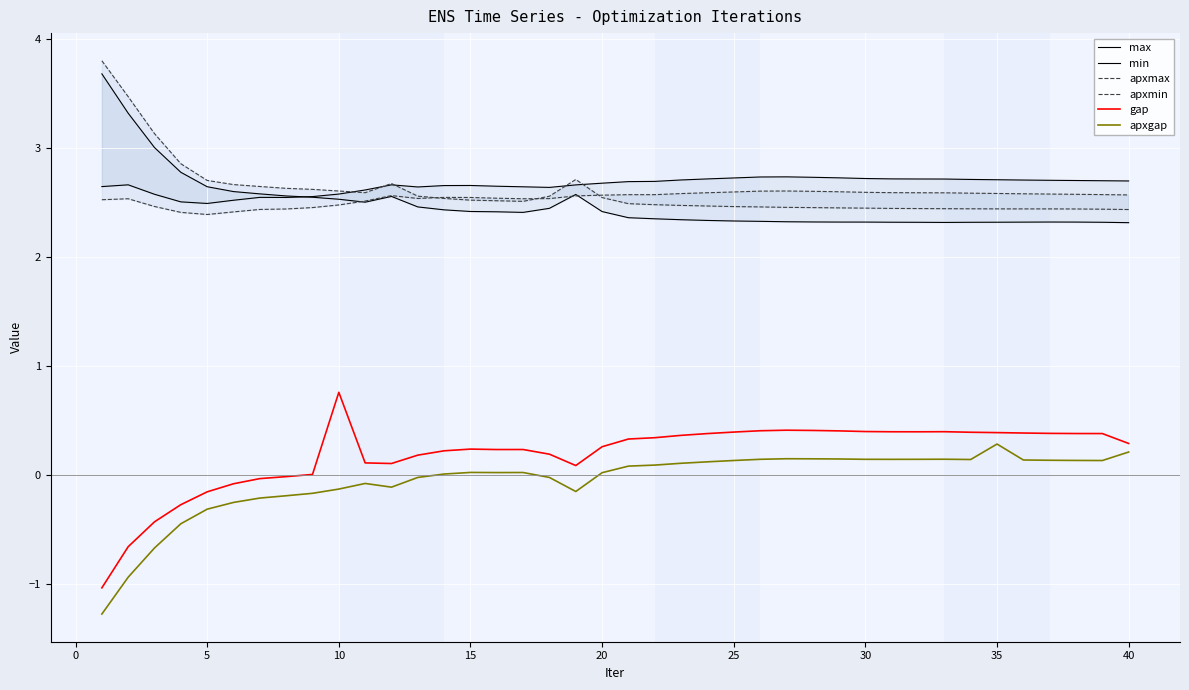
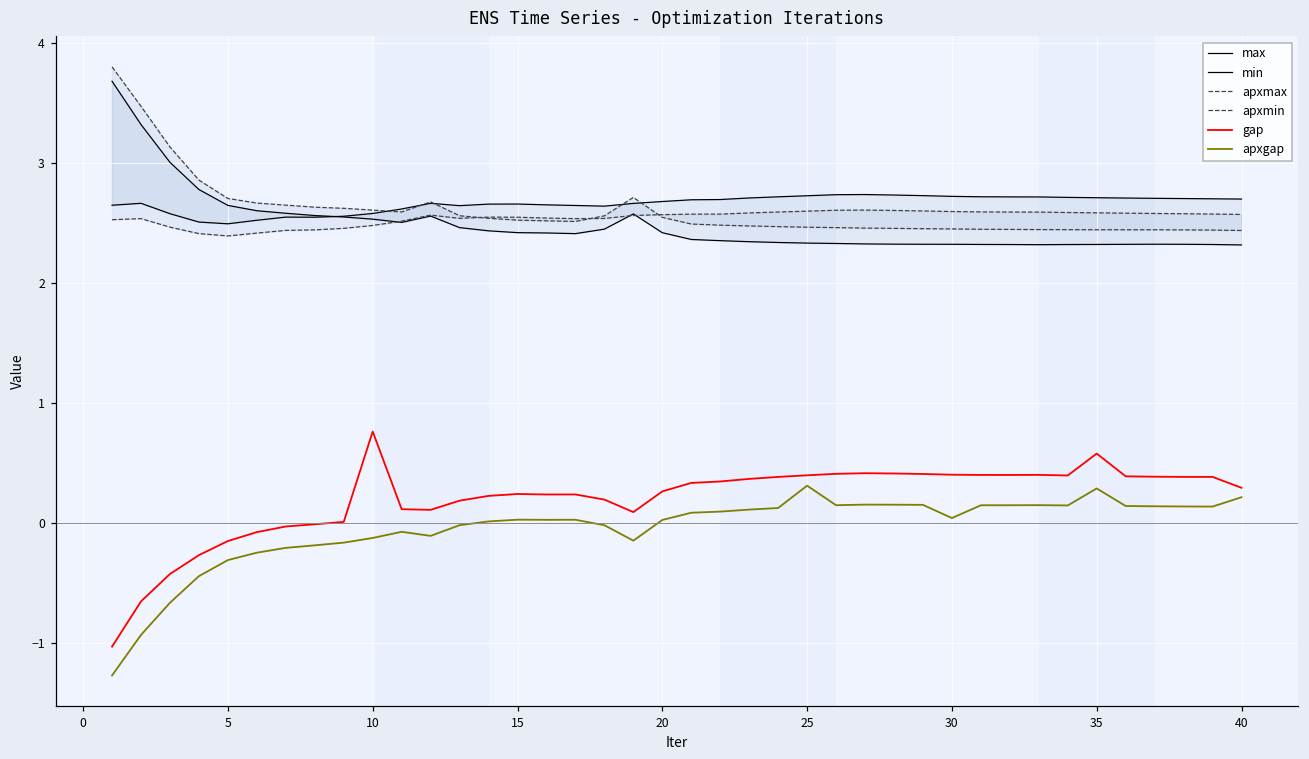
apxgap, 25: 0.13 -> 0.31
apxgap, 30: 0.14 -> 0.04
gap, 35: 0.39 -> 0.58
